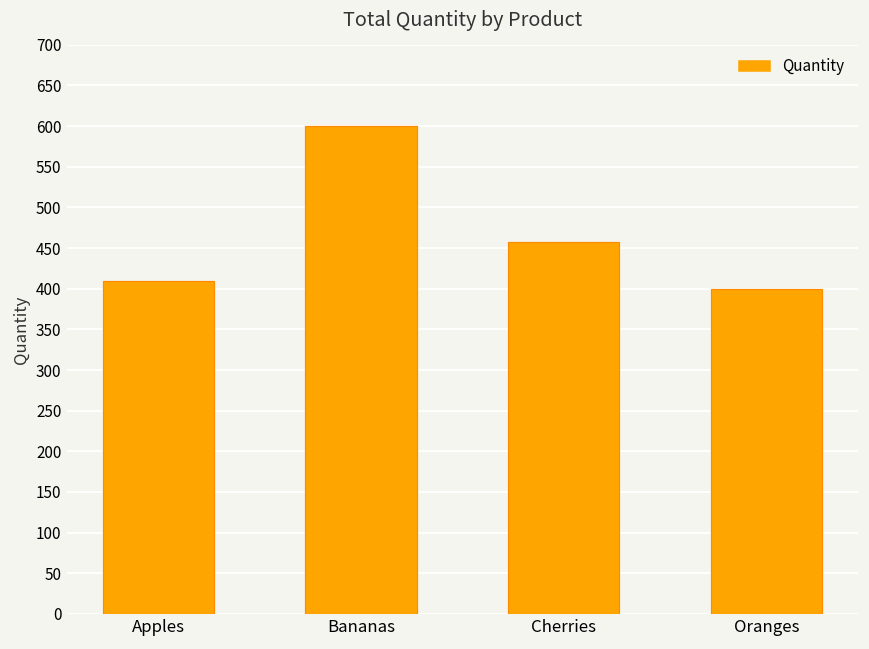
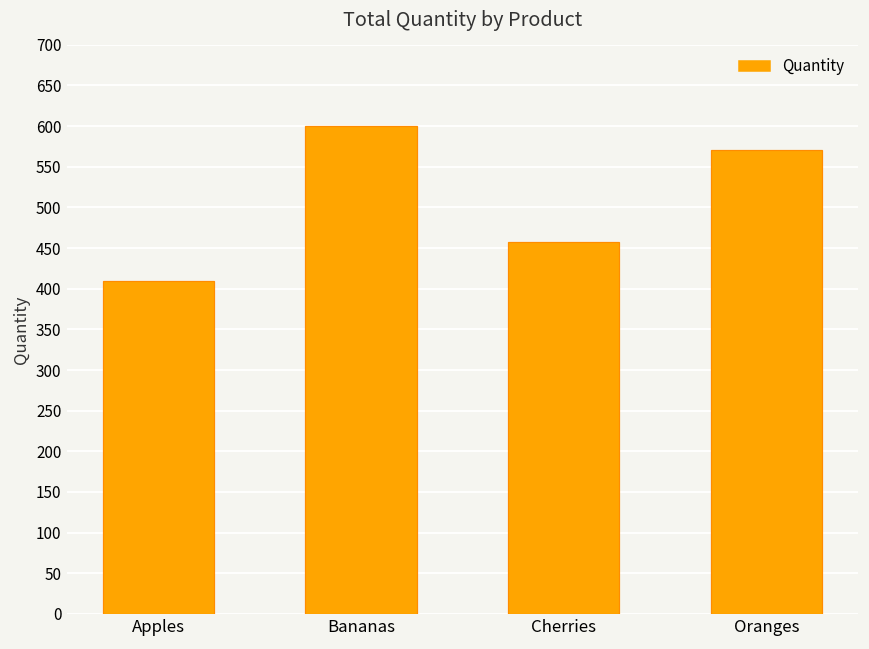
Oranges: 400 -> 570
